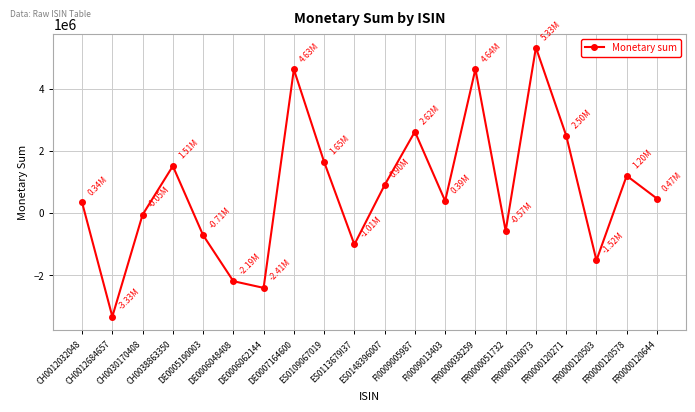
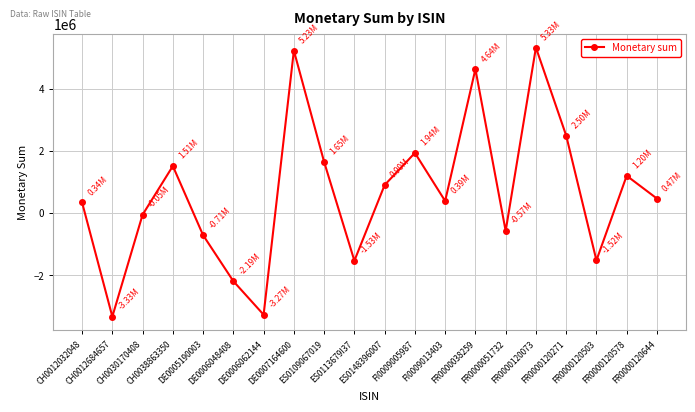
DE0006062144: -2.41M -> -3.27M
DE0007164600: 4.63M -> 5.23M
ES0113679I37: -1.01M -> -1.53M
FI0009005987: 2.62M -> 1.94M
